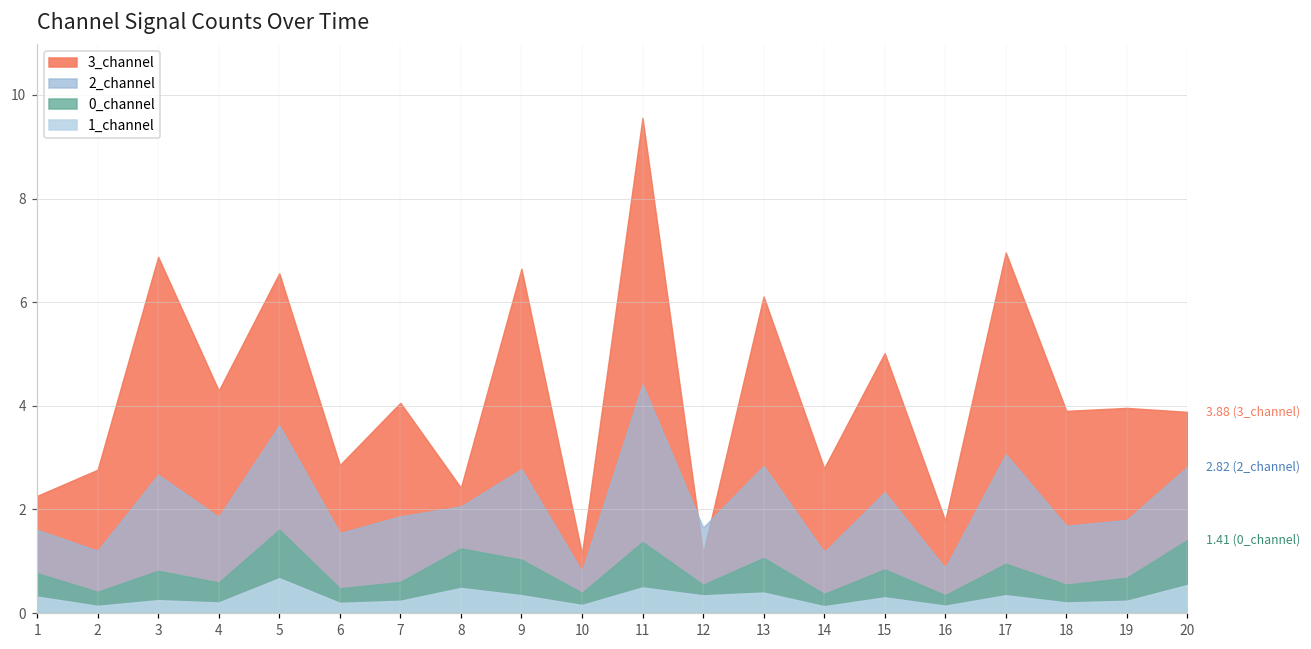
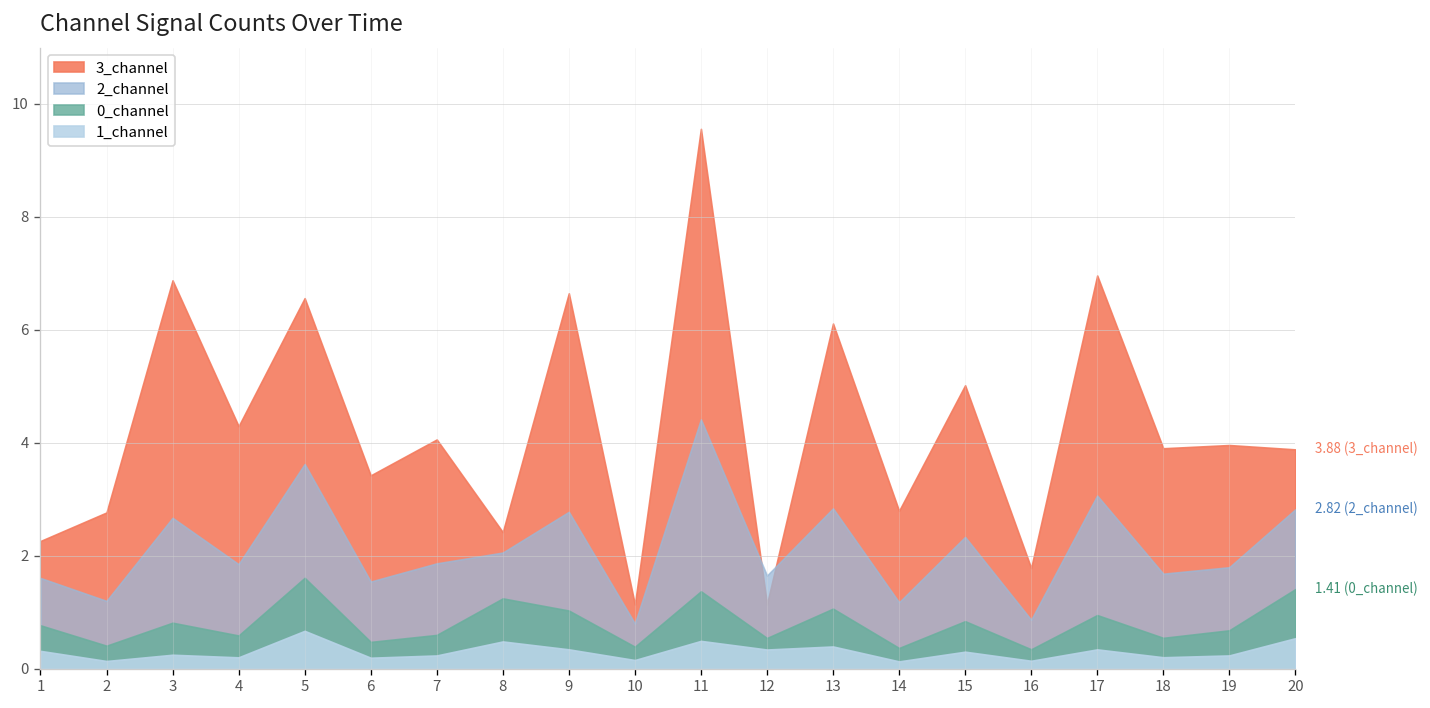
3_channel, 6: 2.9 -> 3.4
